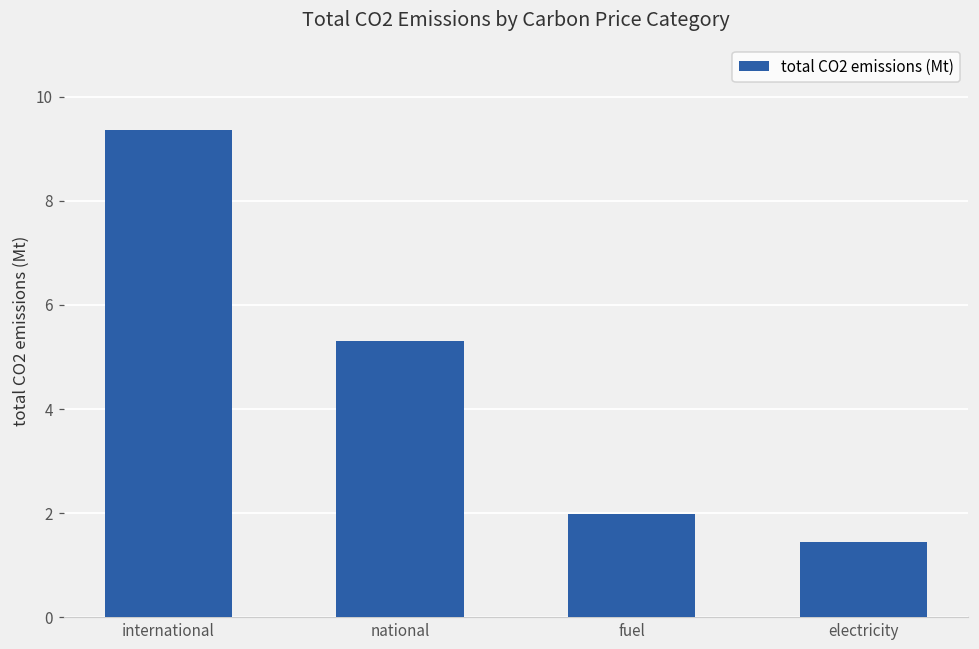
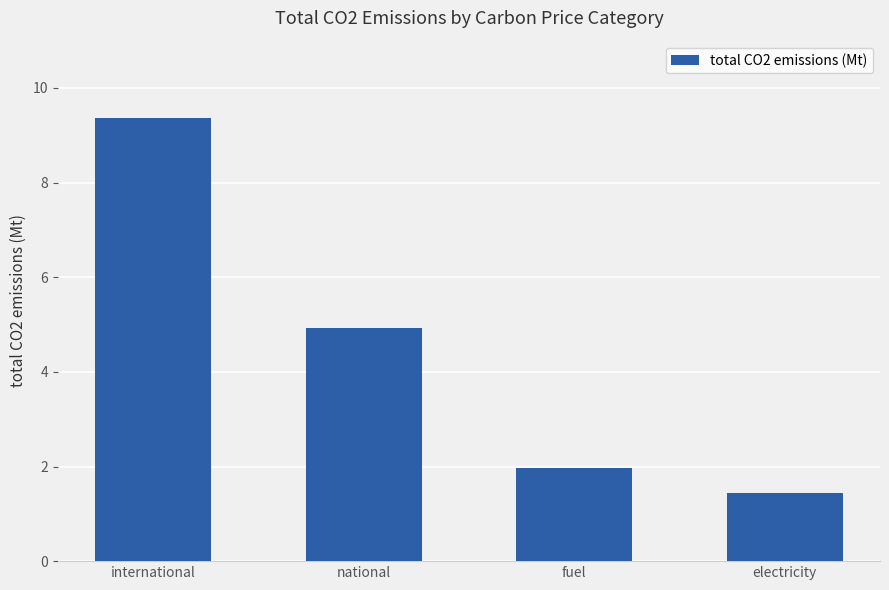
national: 5.3 -> 4.9
